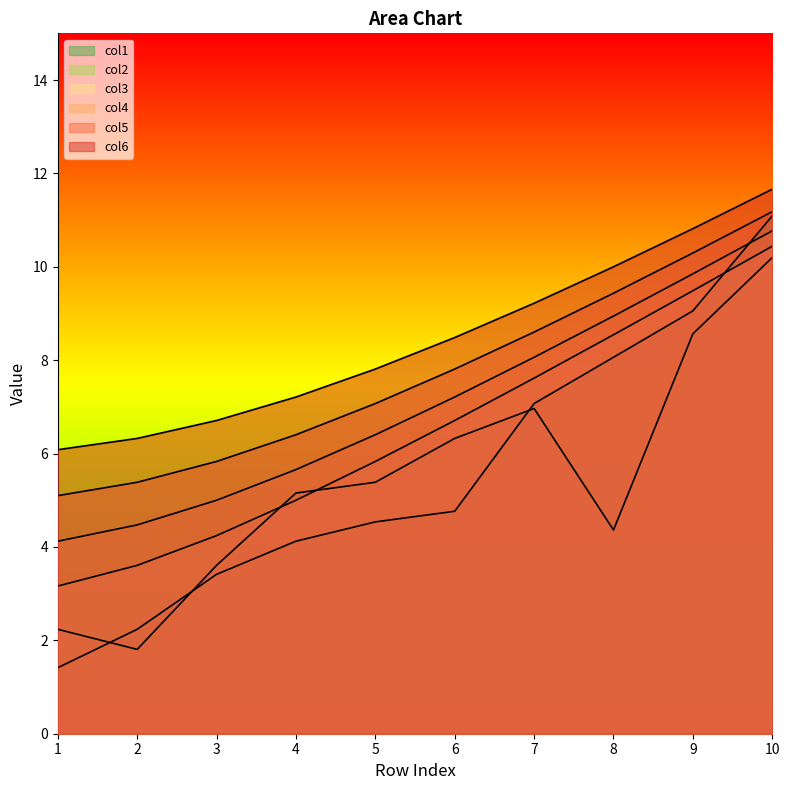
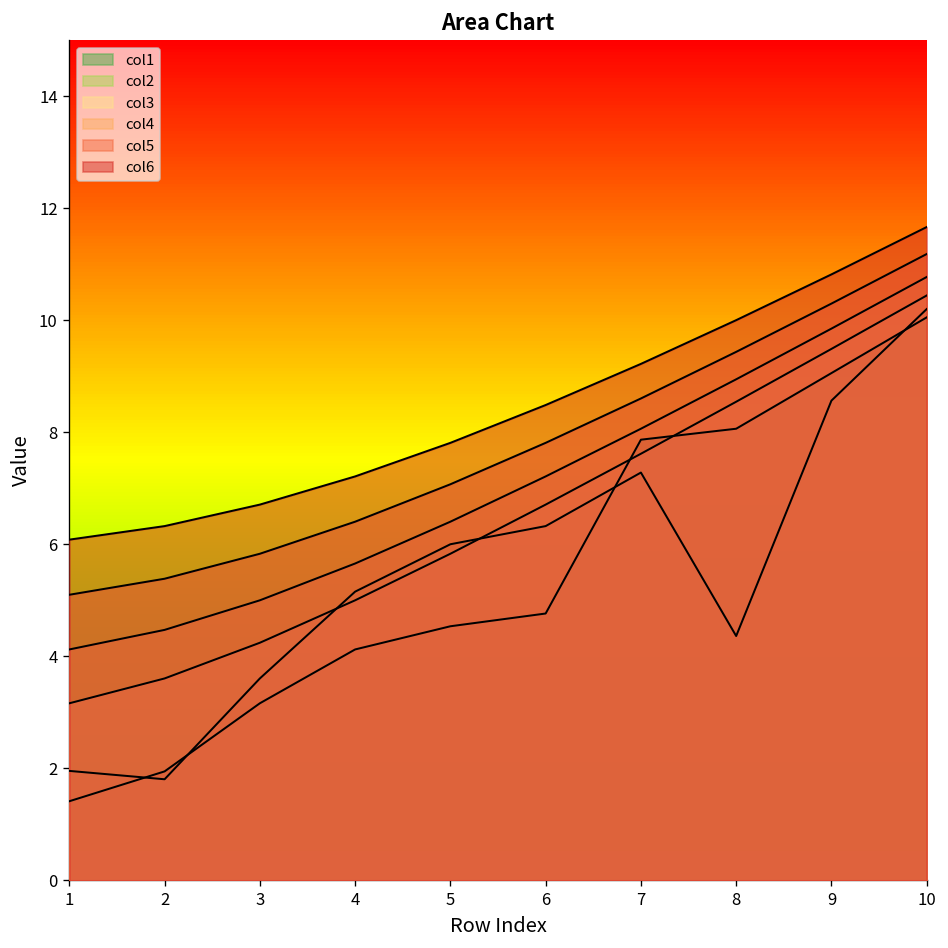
col2, 1: 2.2 -> 2.0
col1, 2: 2.2 -> 1.9
col1, 3: 3.4 -> 3.2
col2, 5: 5.4 -> 6.0
col1, 7: 7.1 -> 7.9
col2, 7: 7.0 -> 7.3
col1, 10: 11.1 -> 10.0
